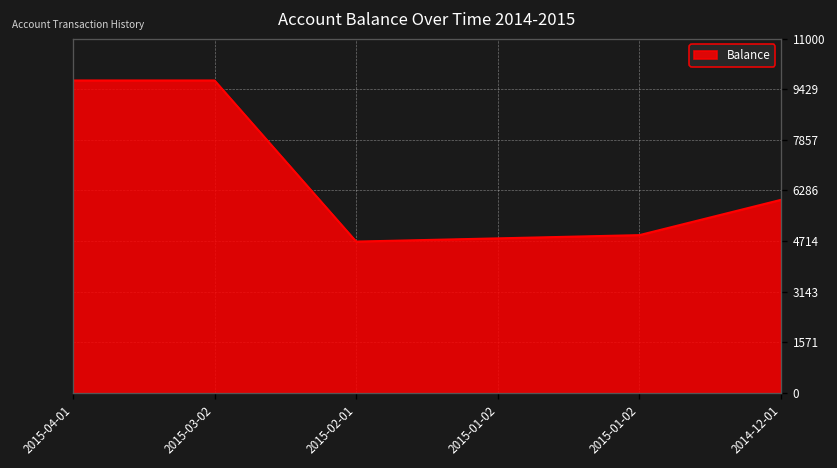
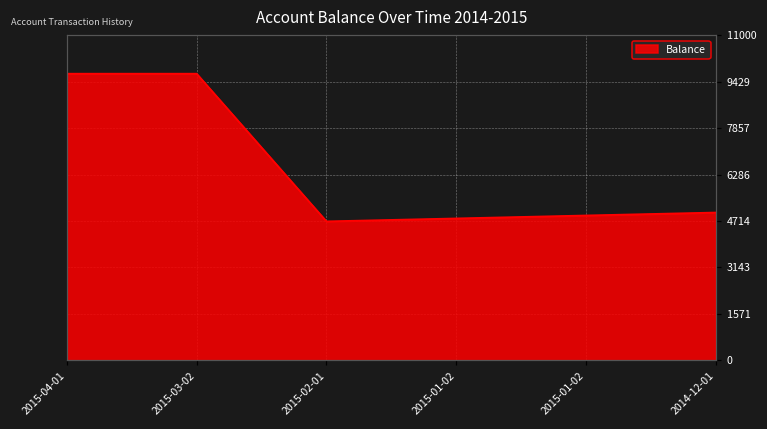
2014-12-01: 6000 -> 5000
